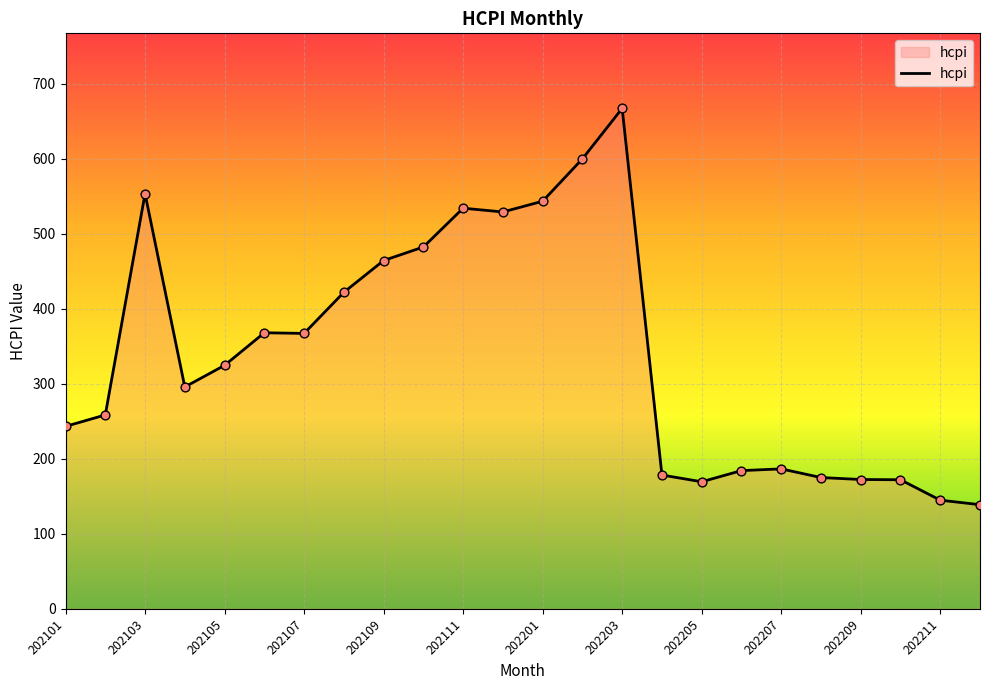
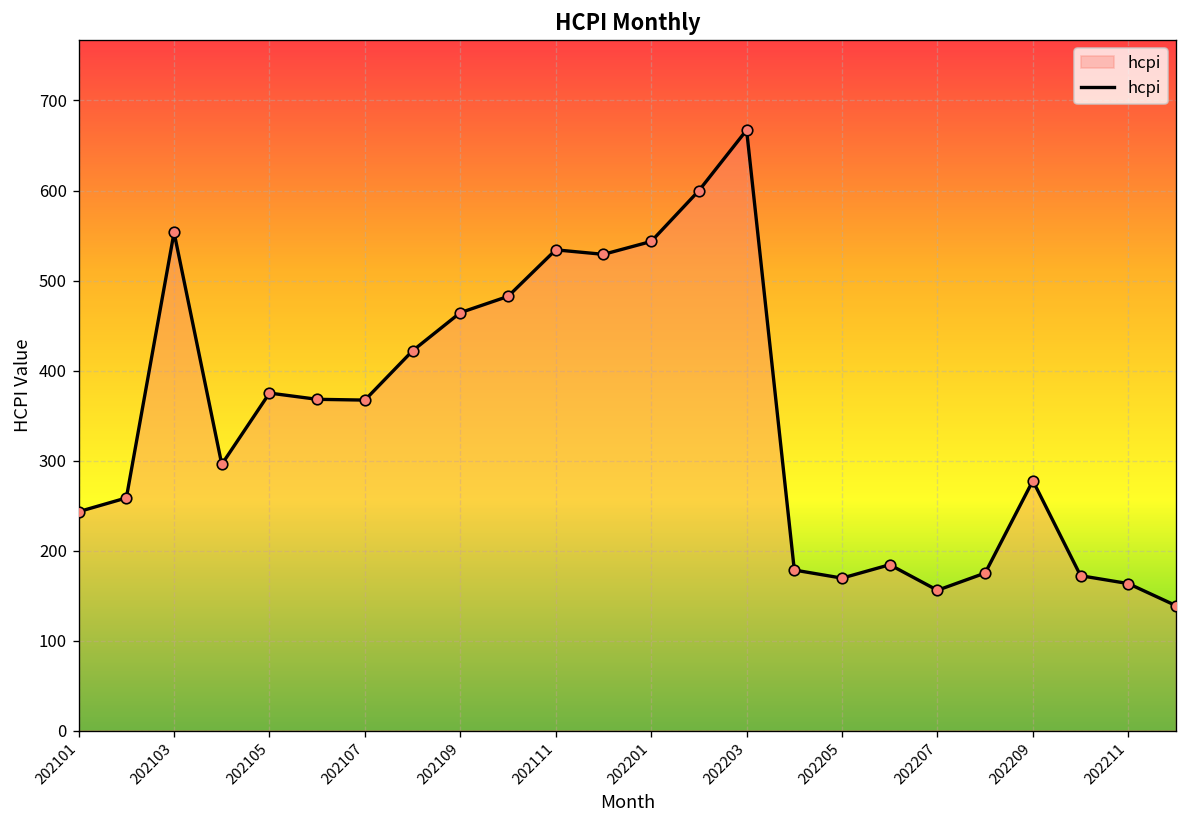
202105: 320 -> 370
202207: 190 -> 160
202209: 170 -> 280
202211: 140 -> 160
